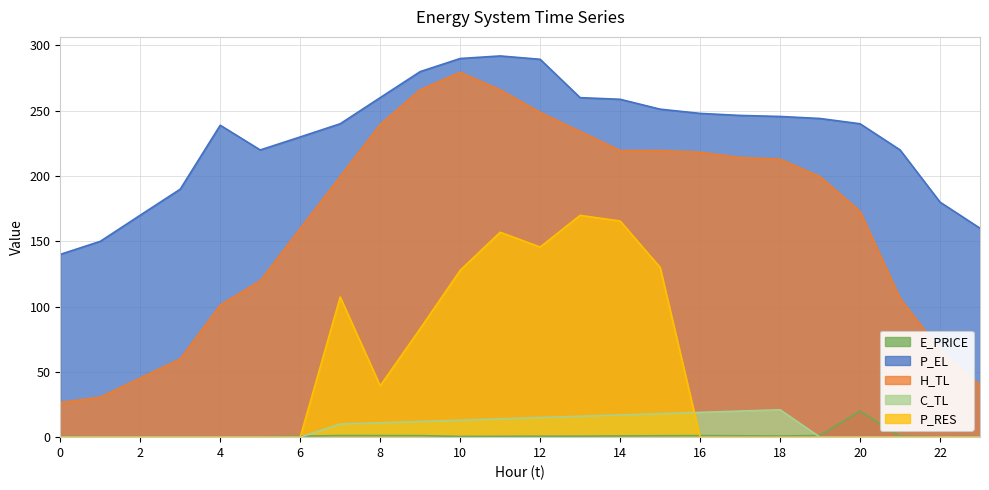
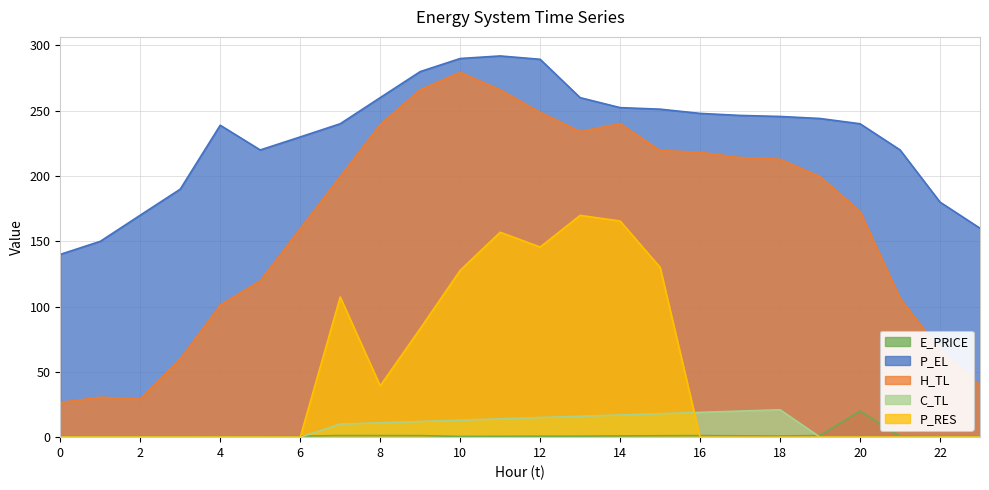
H_TL, 2: 45 -> 29
P_EL, 14: 259 -> 252
H_TL, 14: 219 -> 240
